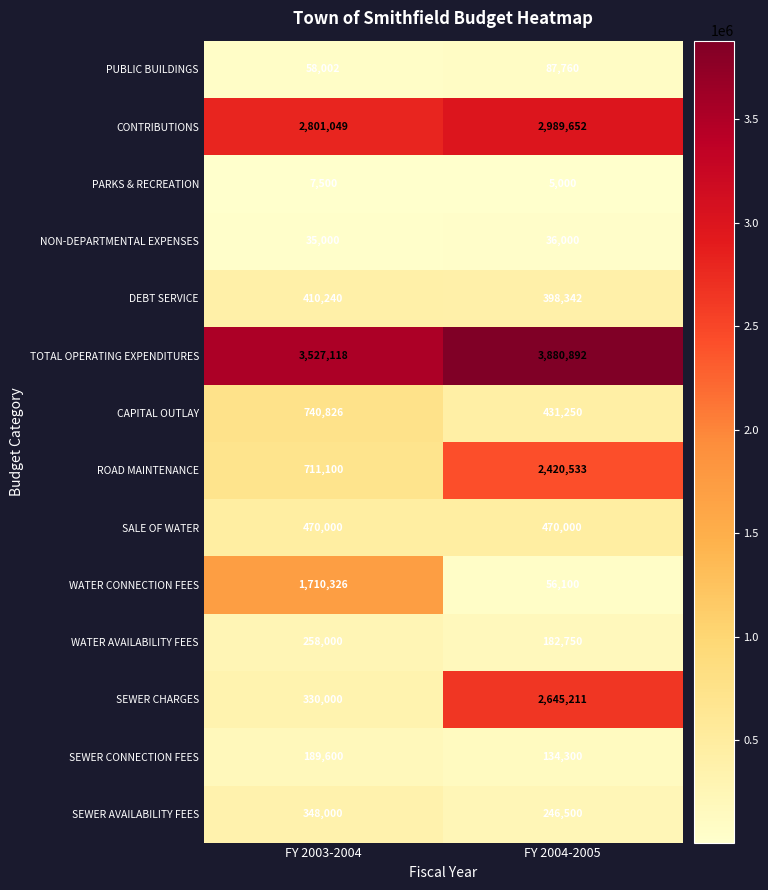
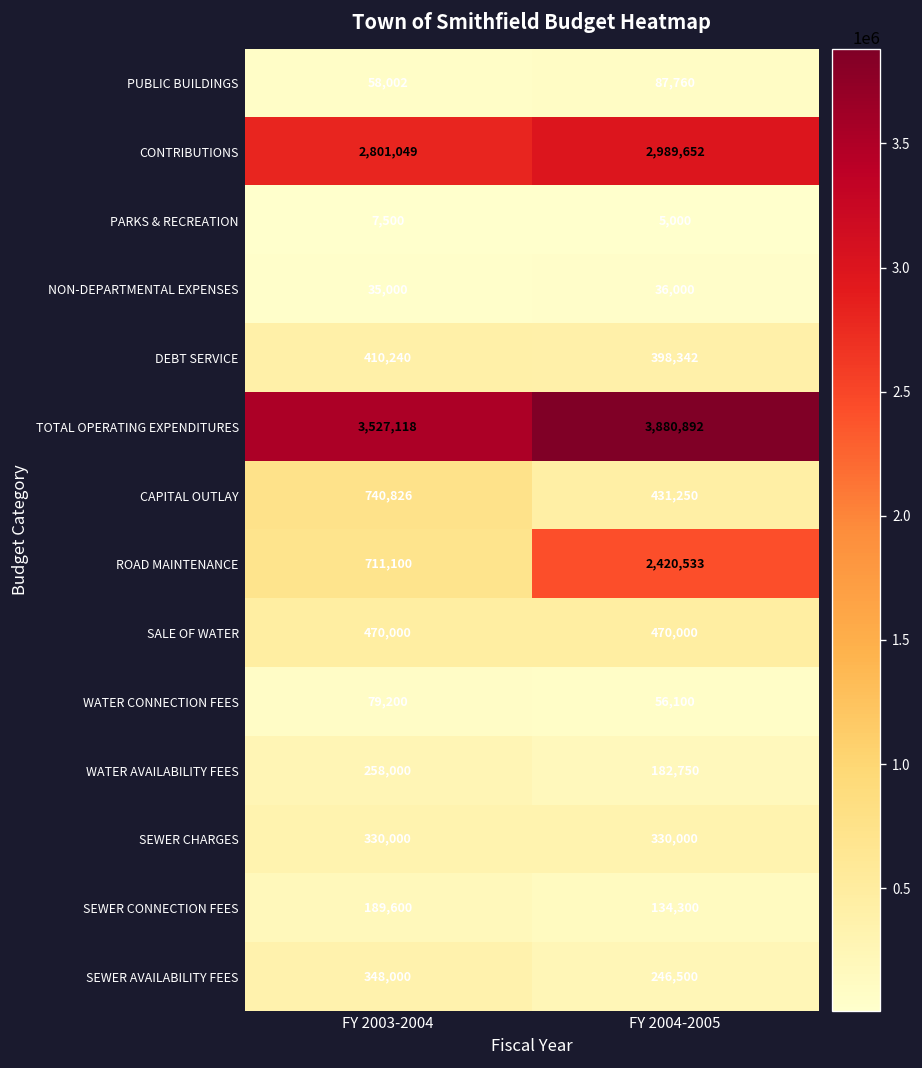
WATER CONNECTION FEES, FY 2003-2004: 1,710,326 -> 79,200
SEWER CHARGES, FY 2004-2005: 2,645,211 -> 330,000
